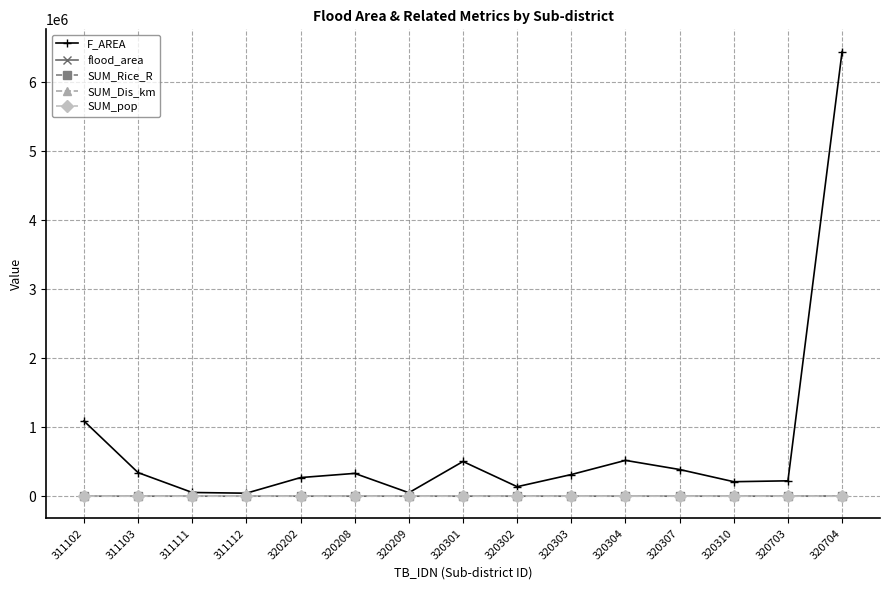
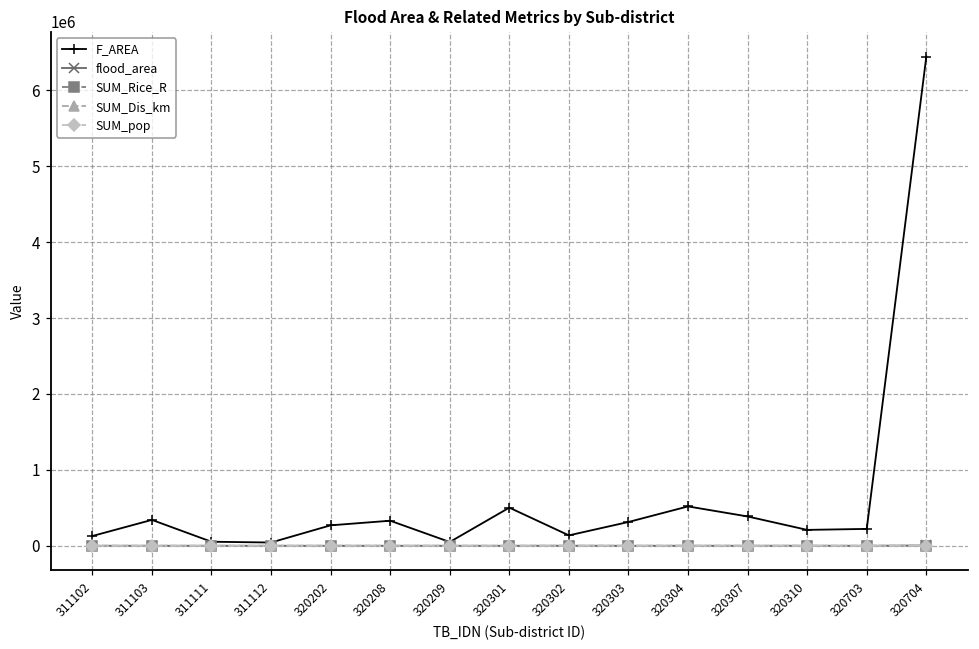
F_AREA, 311102: 1100000 -> 100000
